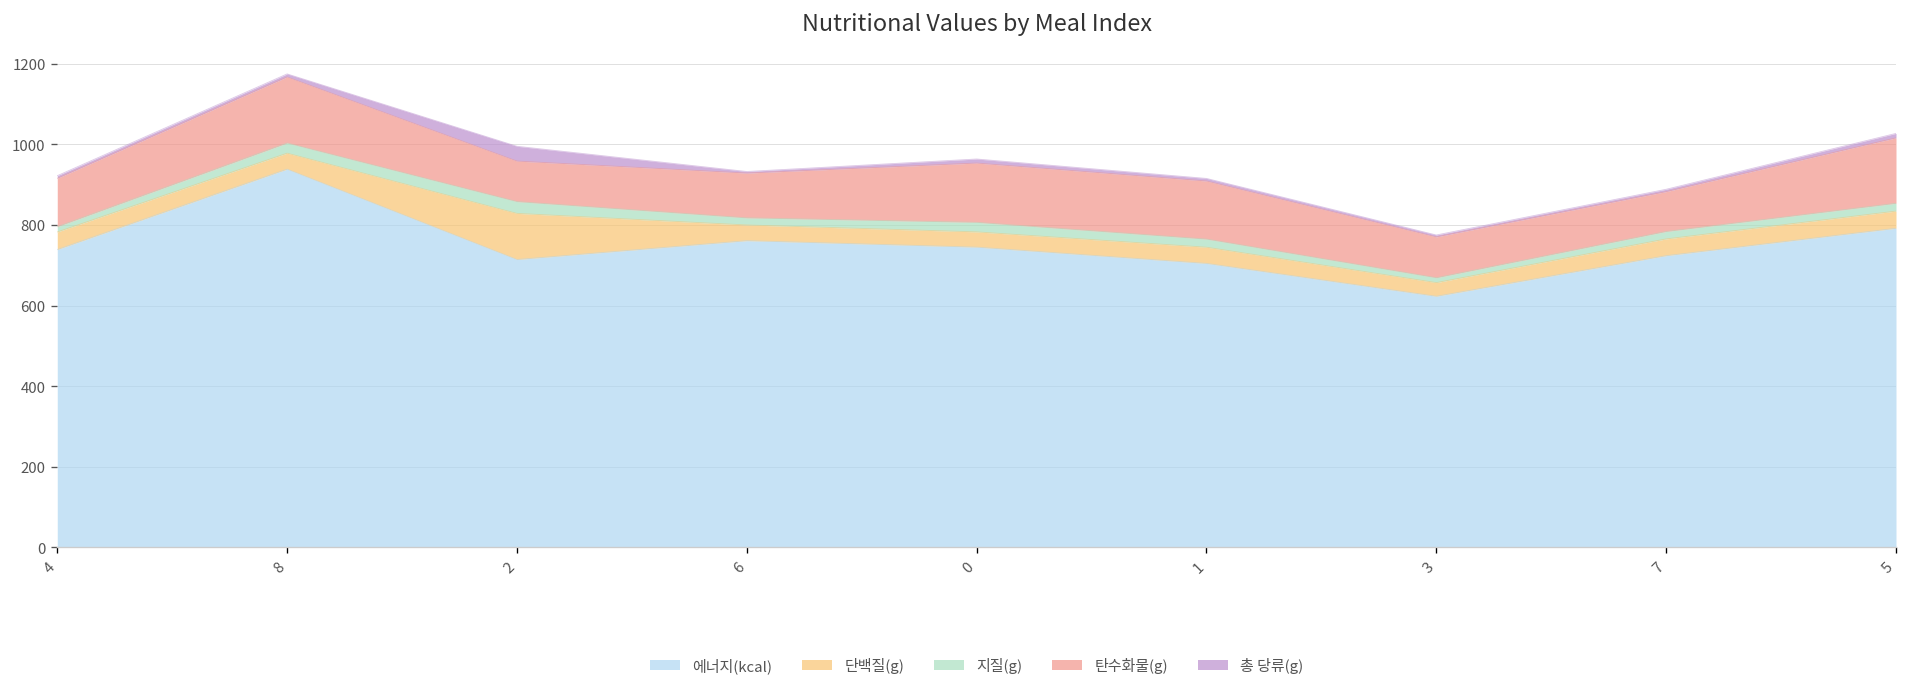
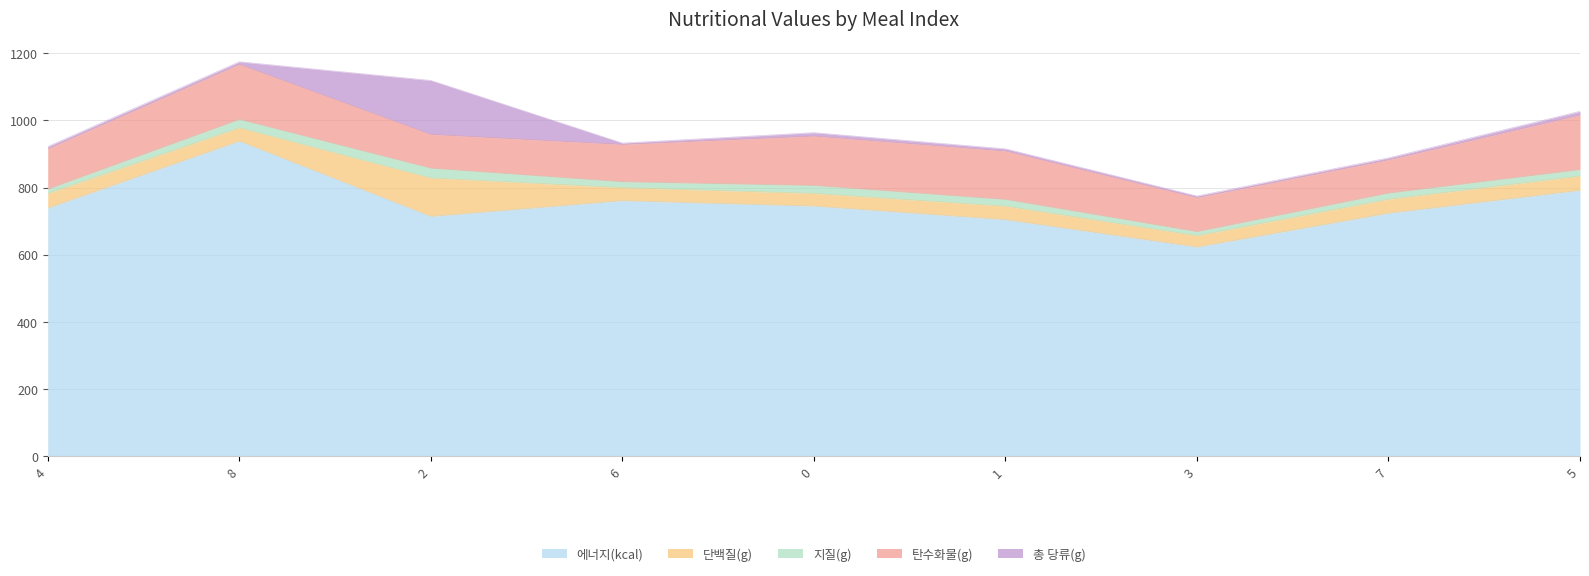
총 당류(g), 2: 40 -> 160
